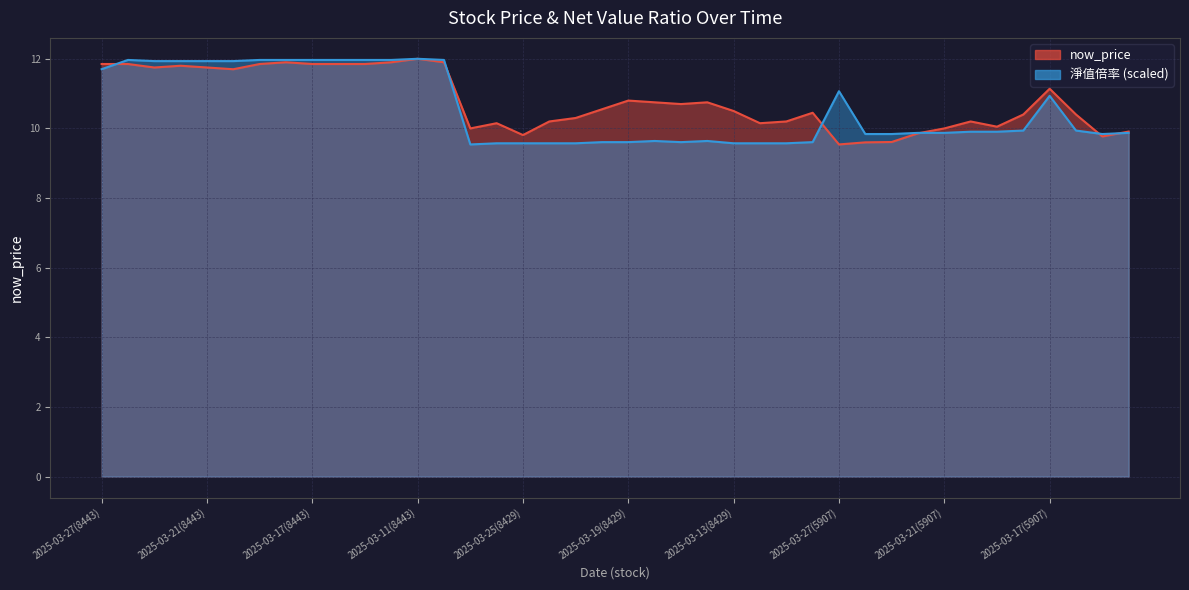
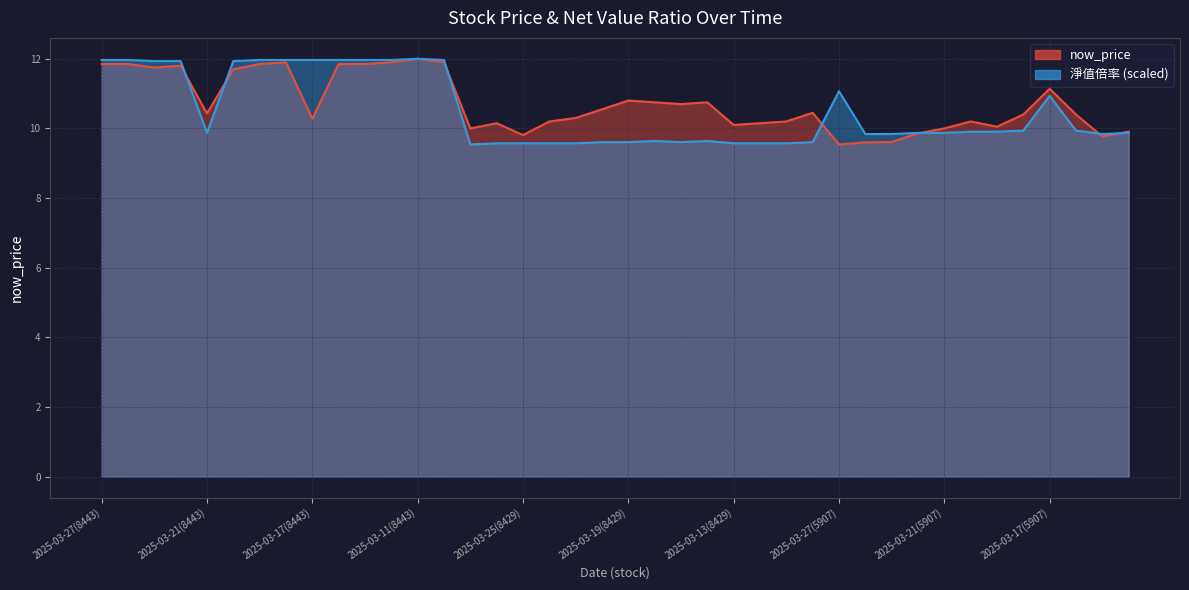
淨值倍率 (scaled), 2025-03-27(8443): 11.7 -> 12.0
now_price, 2025-03-21(8443): 11.8 -> 10.4
淨值倍率 (scaled), 2025-03-21(8443): 11.9 -> 9.9
now_price, 2025-03-17(8443): 11.9 -> 10.3
now_price, 2025-03-13(8429): 10.5 -> 10.1
